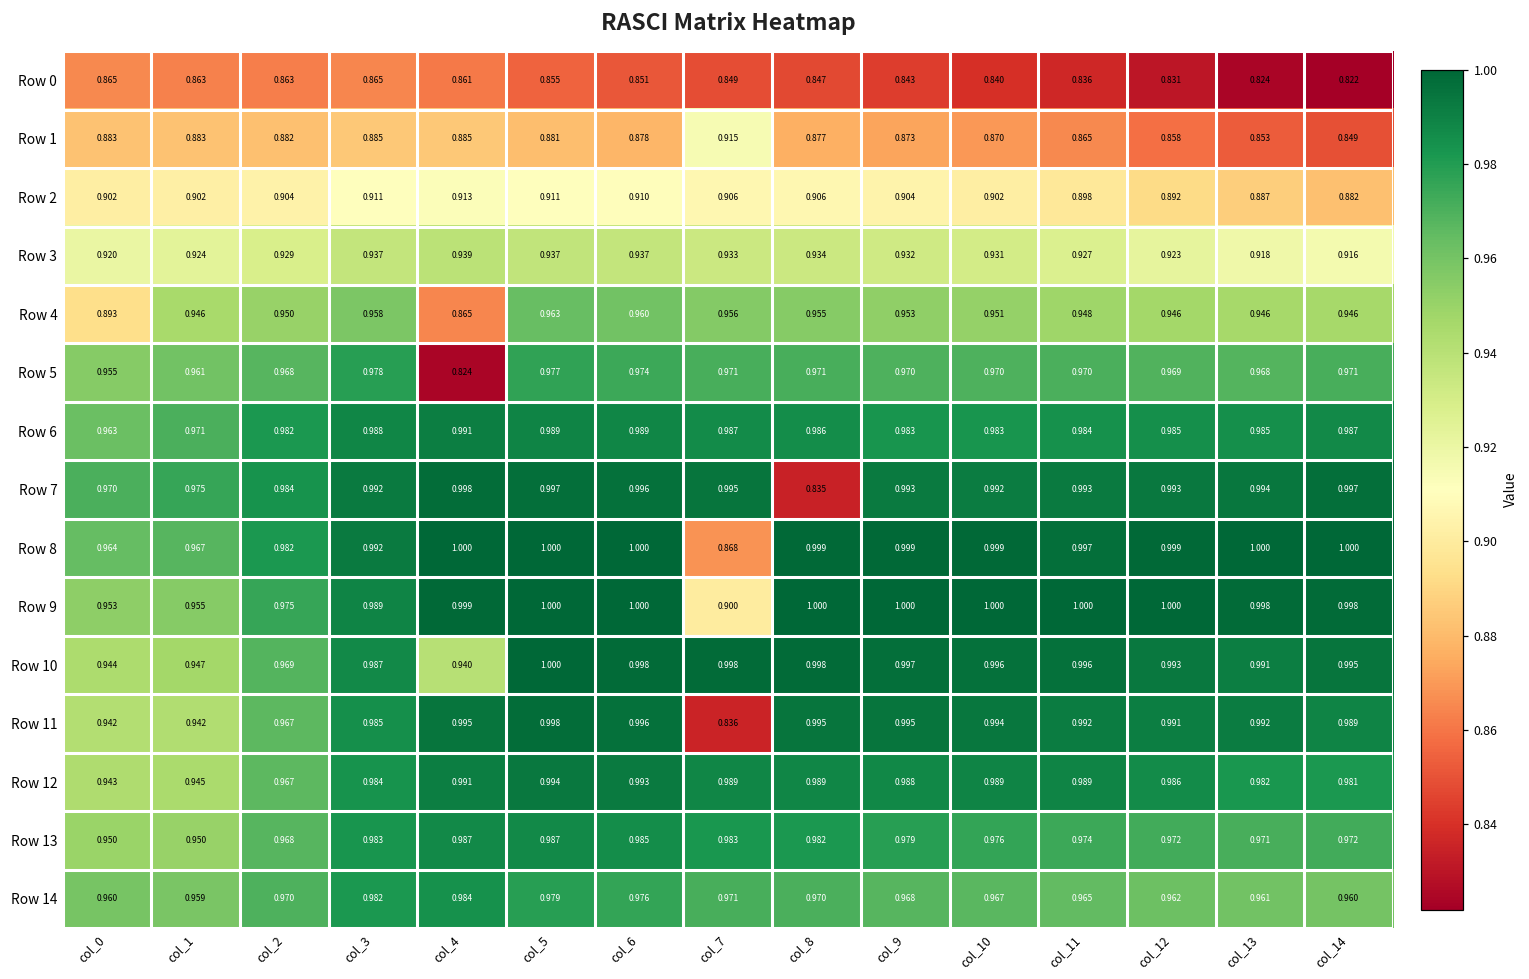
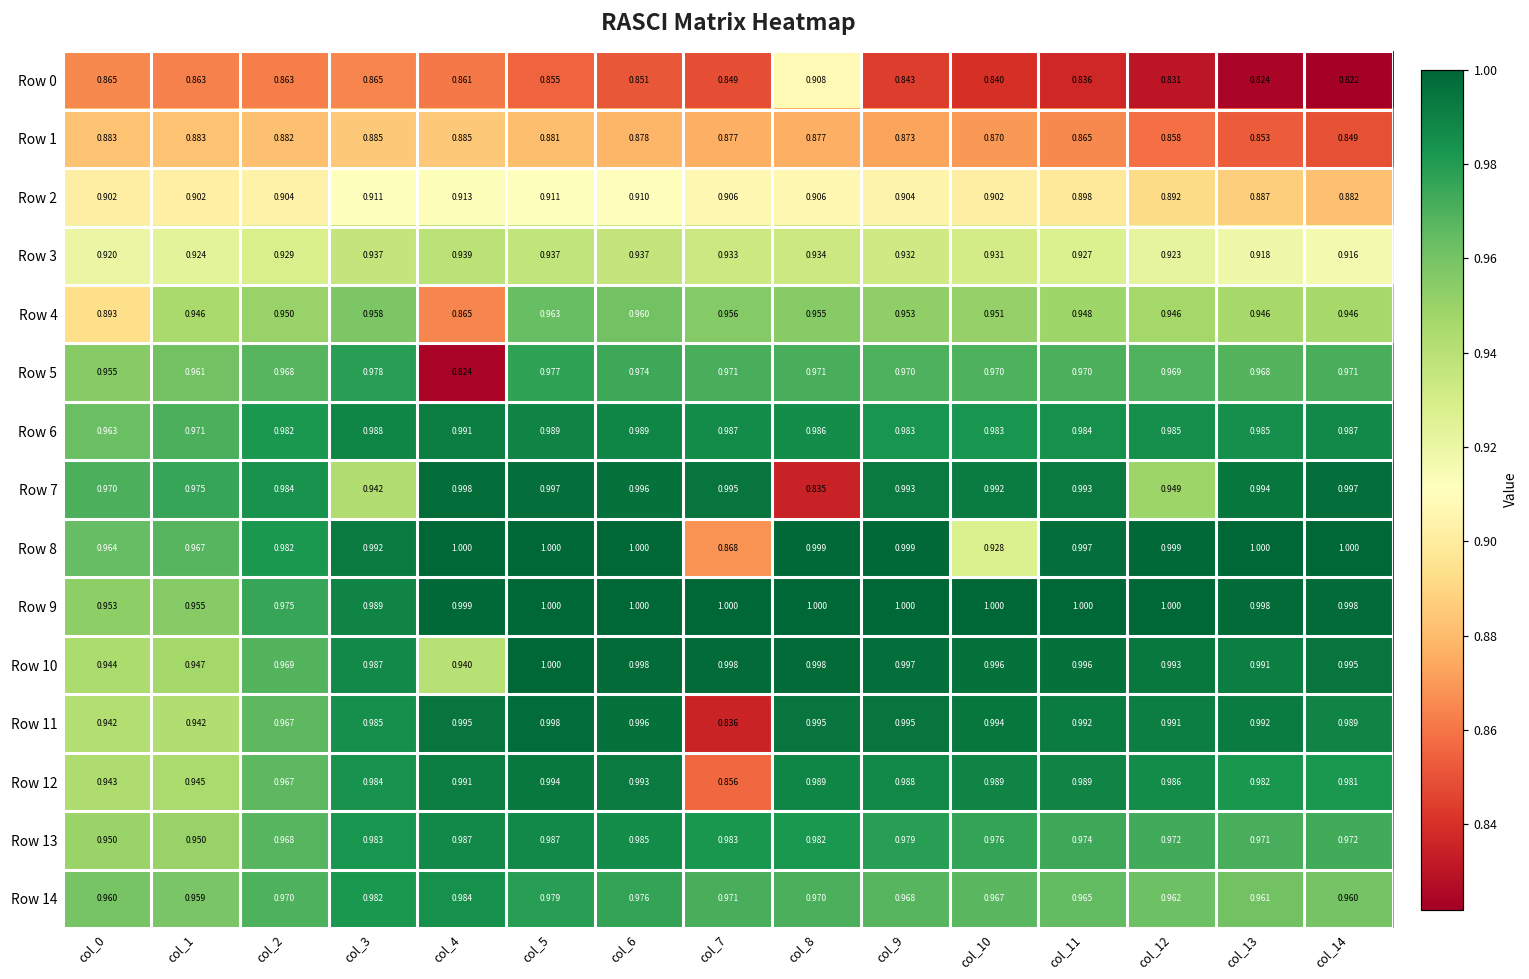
Row 0, col_8: 0.847 -> 0.908
Row 1, col_7: 0.915 -> 0.877
Row 7, col_3: 0.992 -> 0.942
Row 7, col_12: 0.993 -> 0.949
Row 8, col_10: 0.999 -> 0.928
Row 9, col_7: 0.900 -> 1.000
Row 12, col_7: 0.989 -> 0.856
